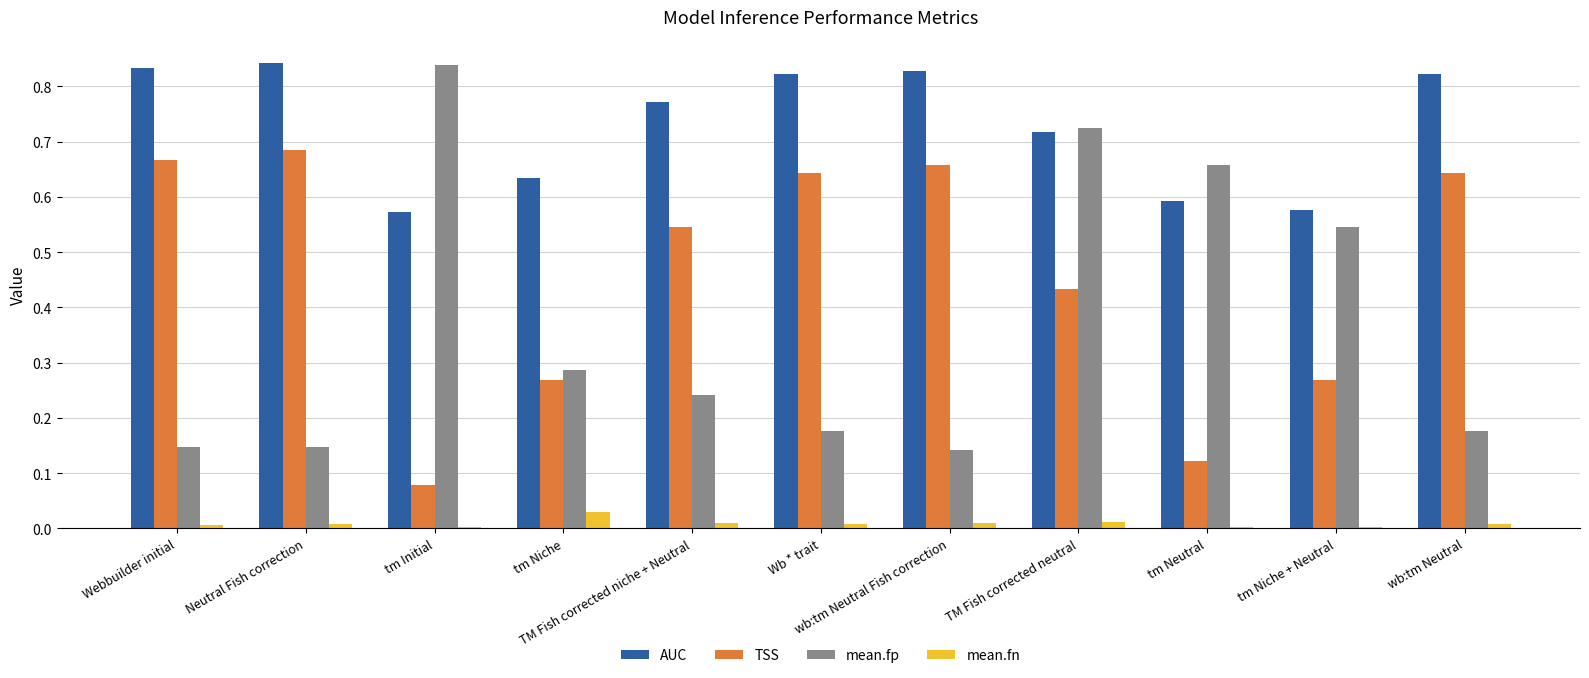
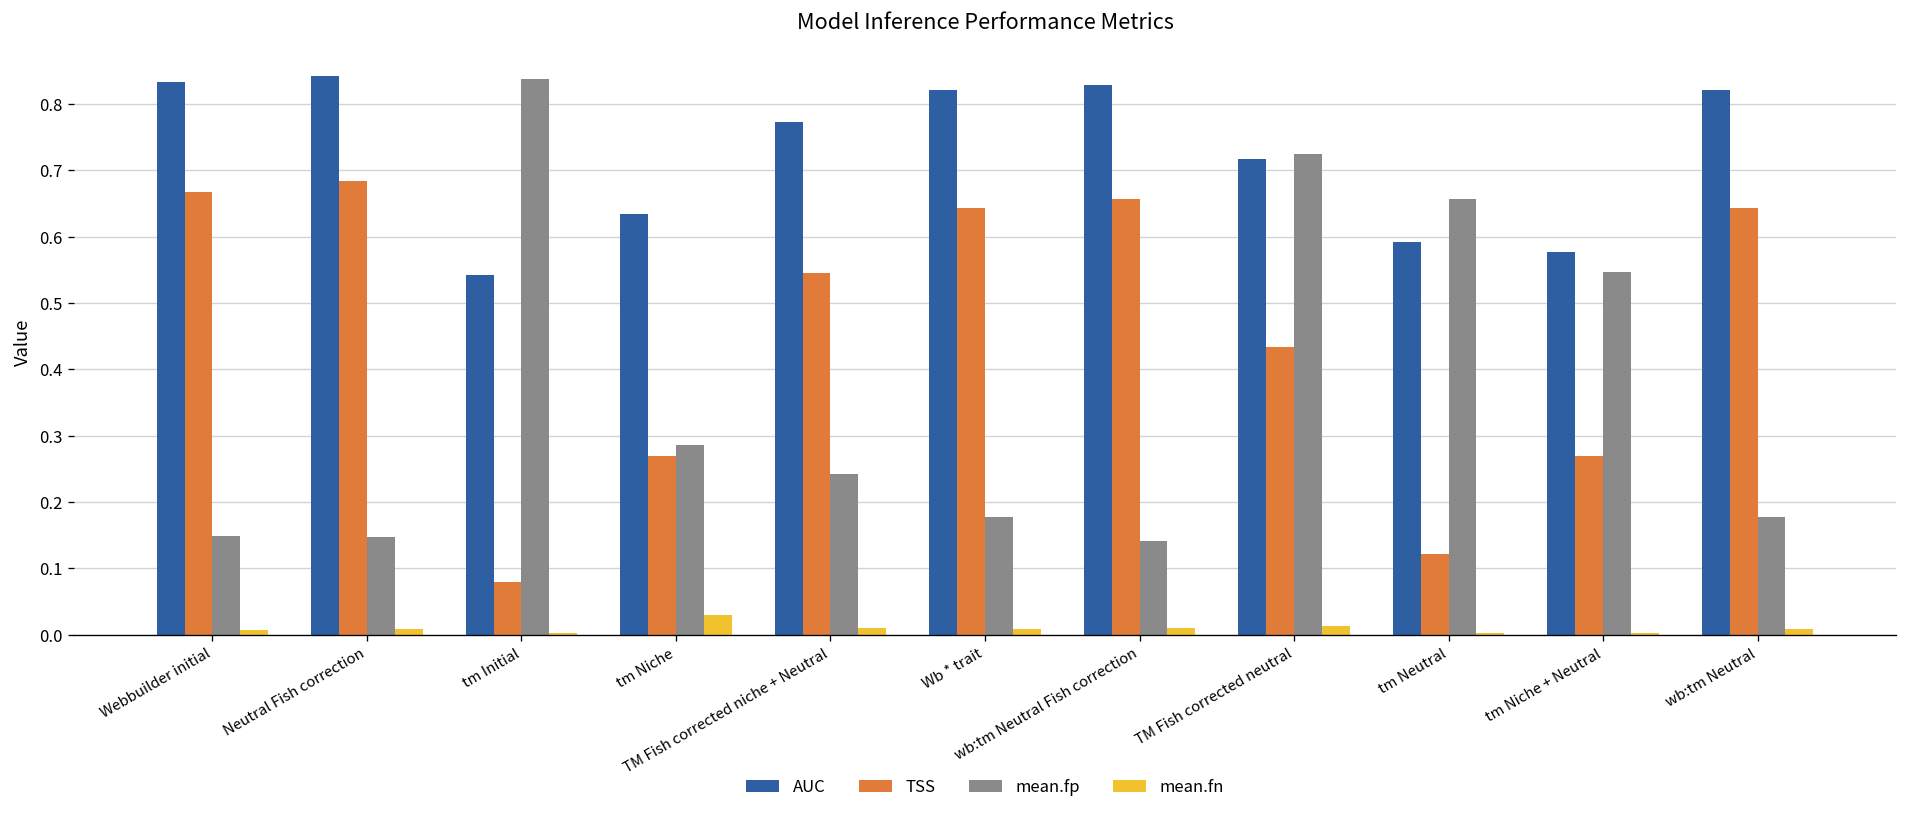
AUC, tm Initial: 0.57 -> 0.54
